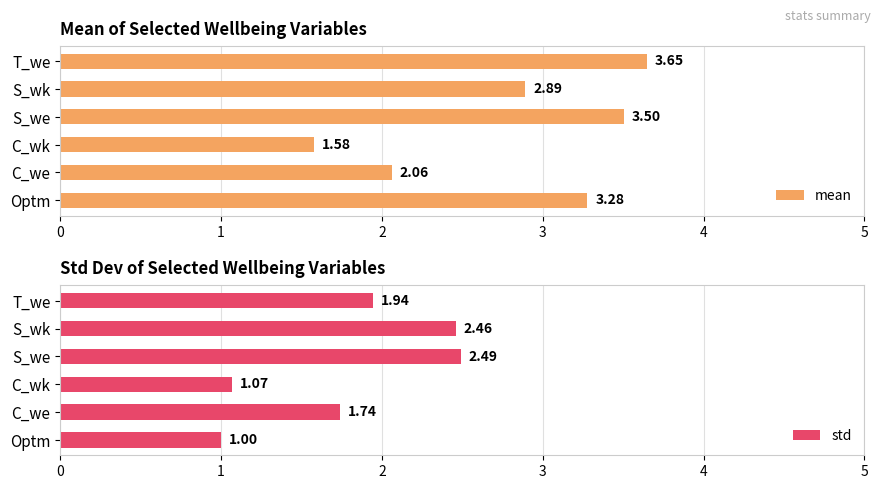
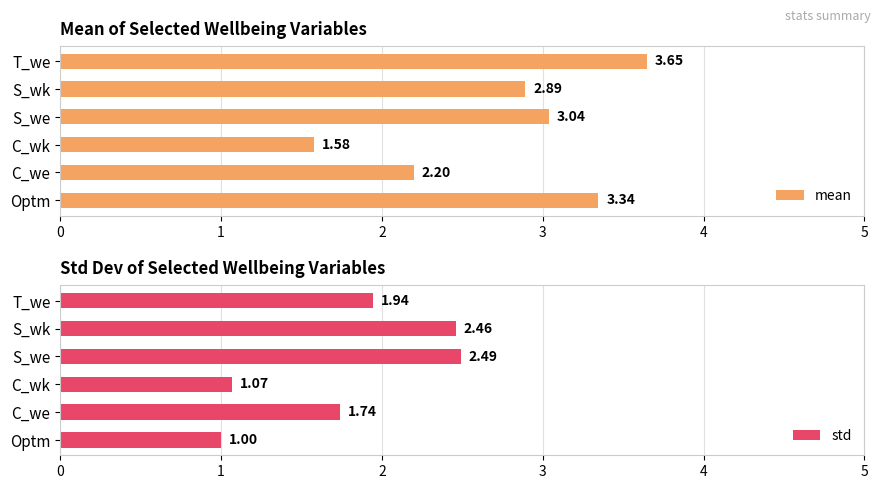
Mean of Selected Wellbeing Variables, S_we: 3.50 -> 3.04
Mean of Selected Wellbeing Variables, C_we: 2.06 -> 2.20
Mean of Selected Wellbeing Variables, Optm: 3.28 -> 3.34
